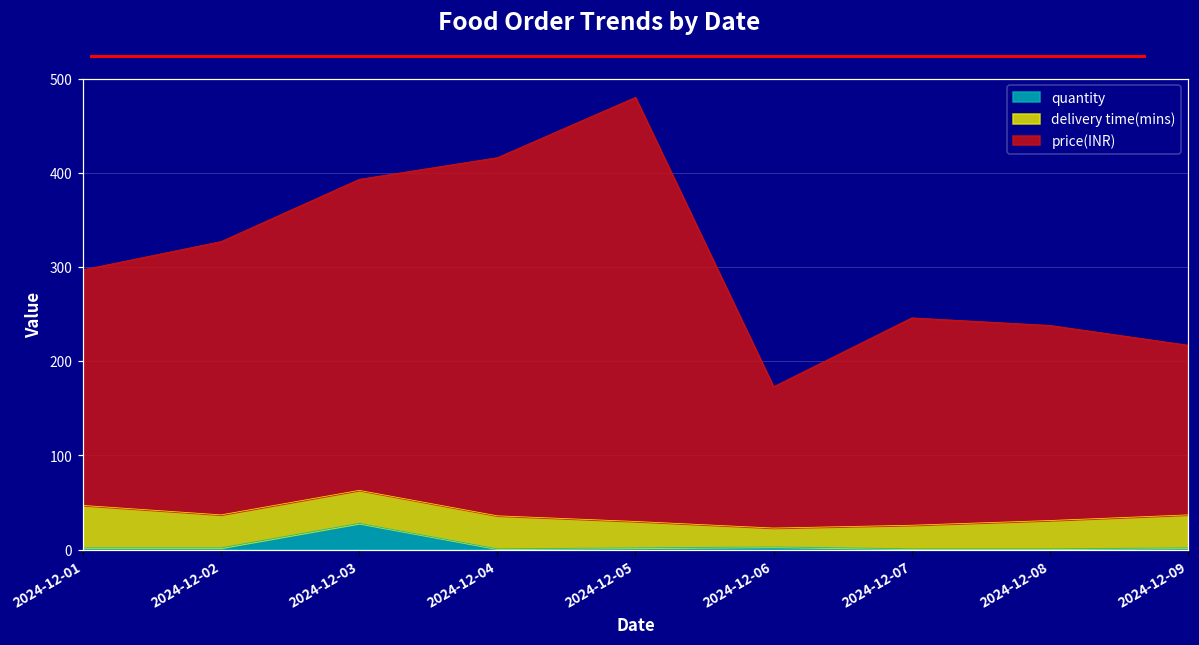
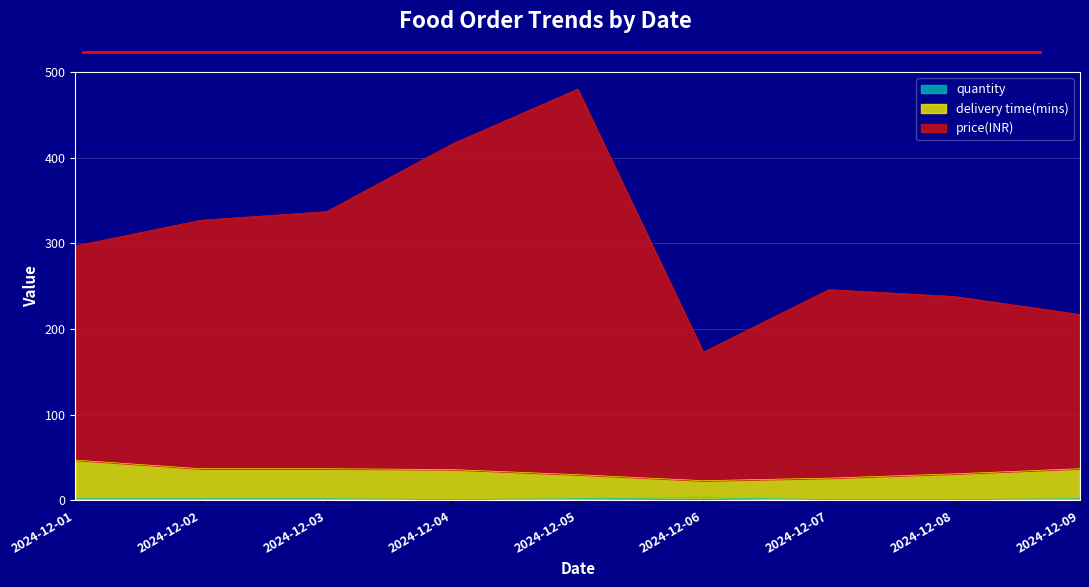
quantity, 2024-12-03: 30 -> 0
price(INR), 2024-12-03: 330 -> 300
